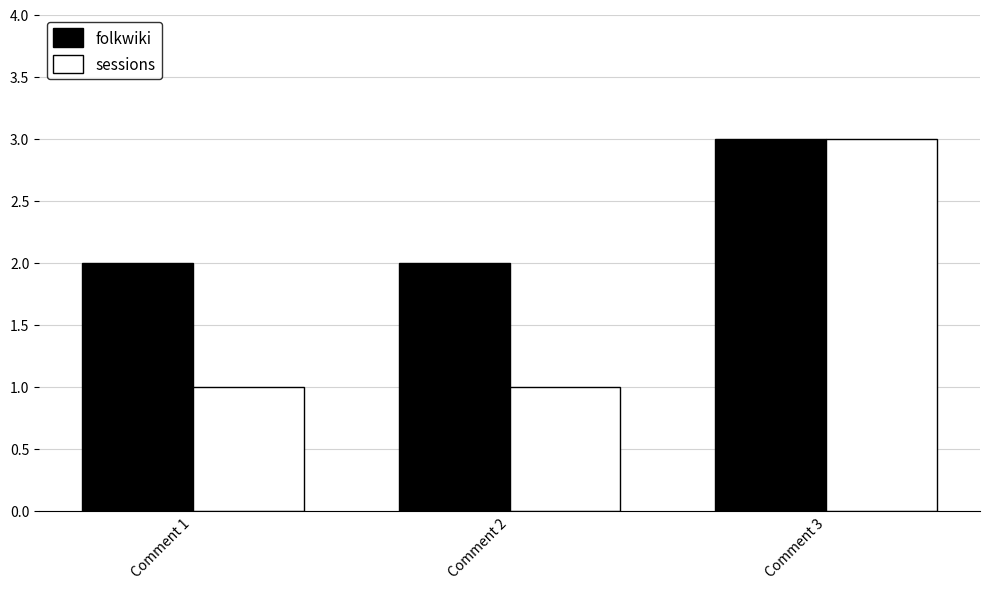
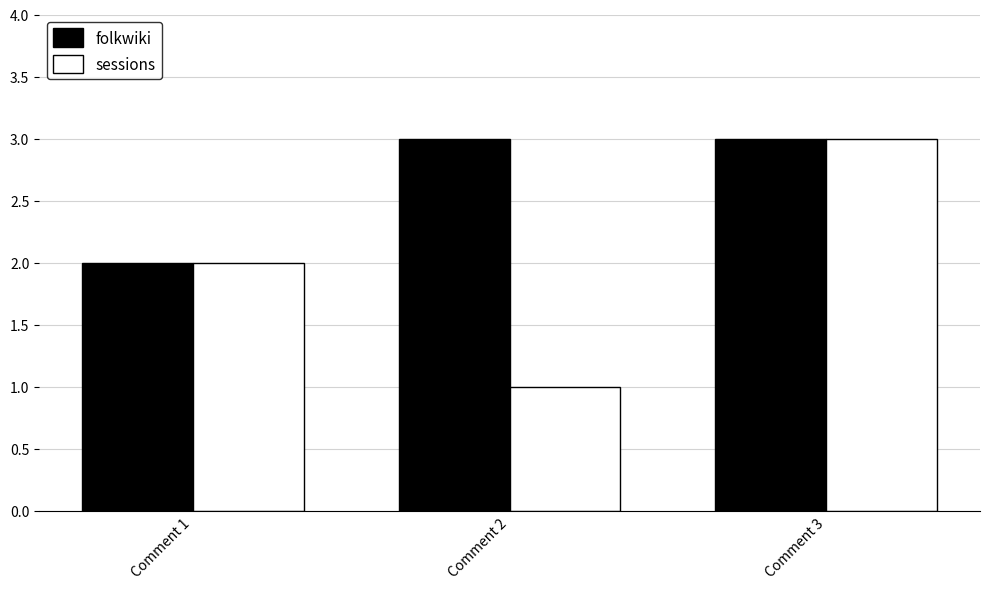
sessions, Comment 1: 1 -> 2
folkwiki, Comment 2: 2 -> 3
